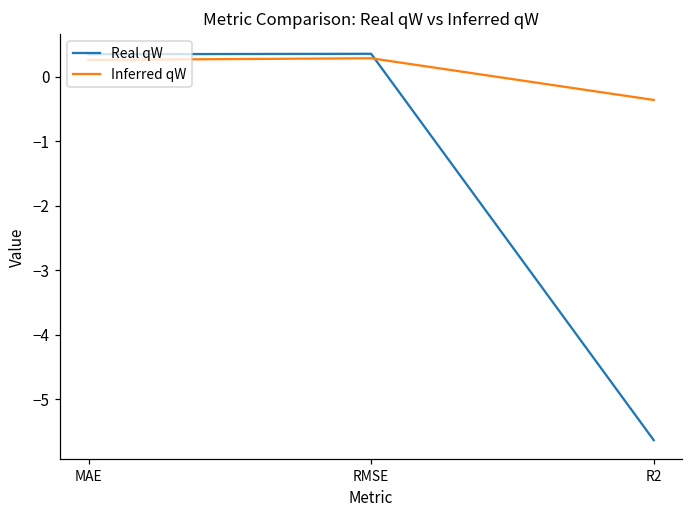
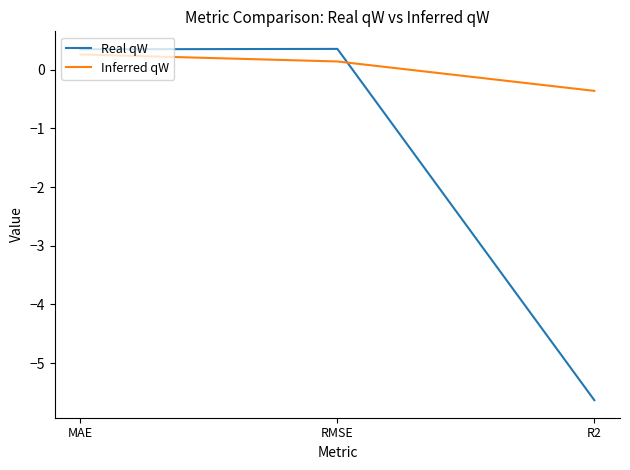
Inferred qW, RMSE: 0.3 -> 0.1
